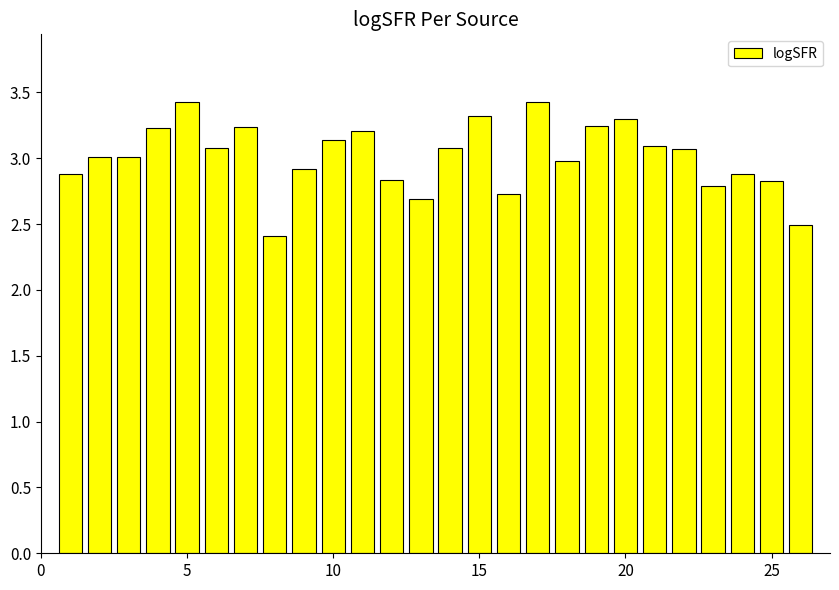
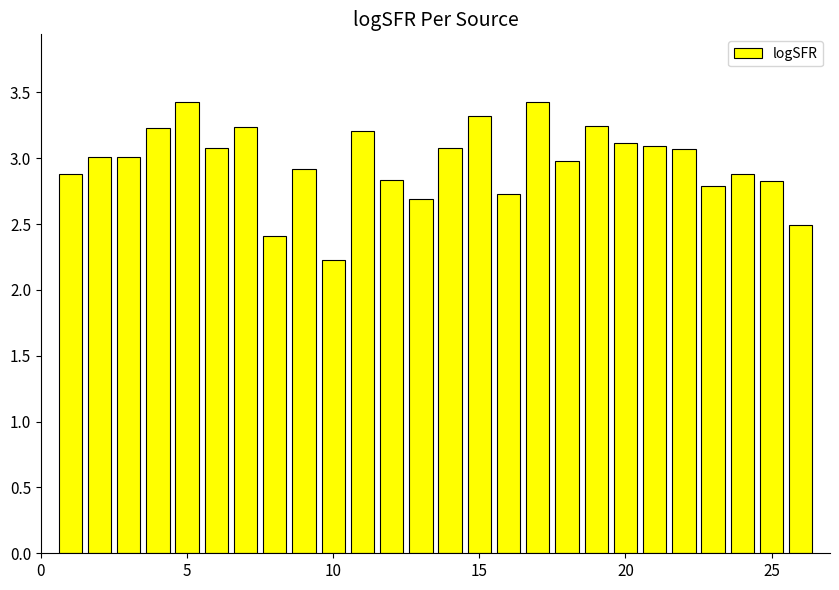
10: 3.14 -> 2.23
20: 3.30 -> 3.12
